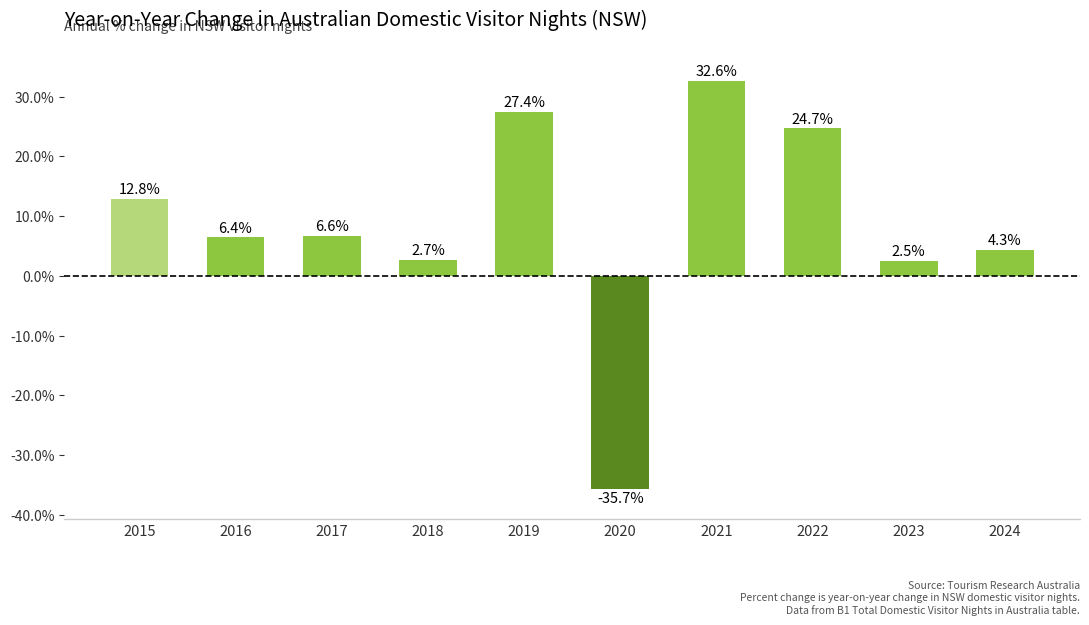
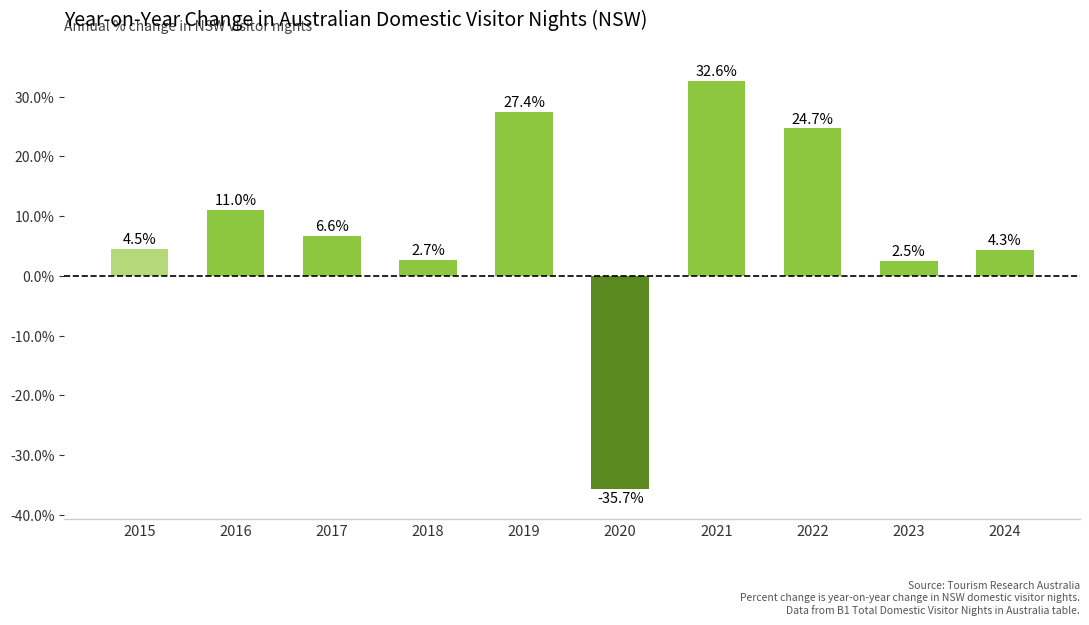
2015: 12.8% -> 4.5%
2016: 6.4% -> 11.0%
